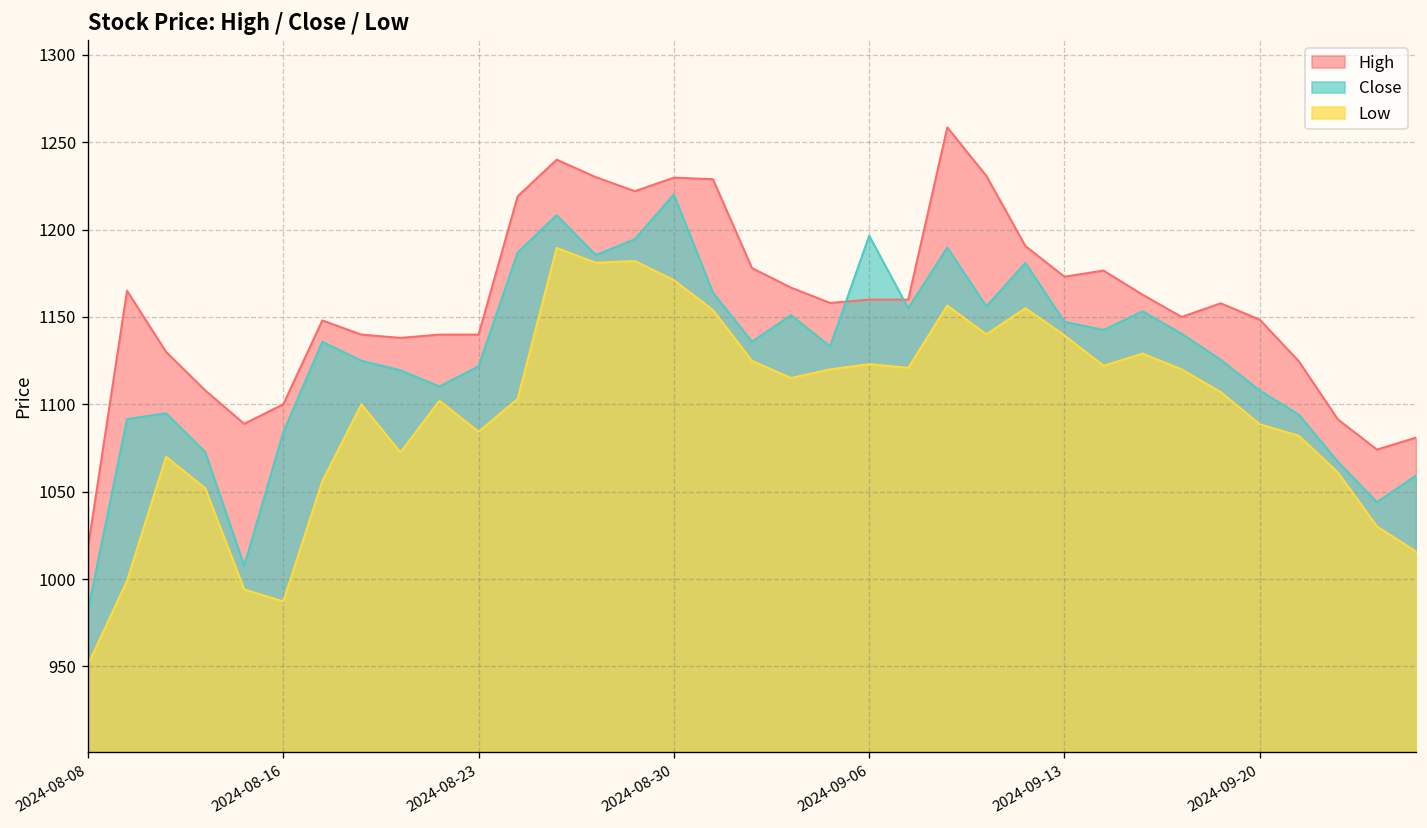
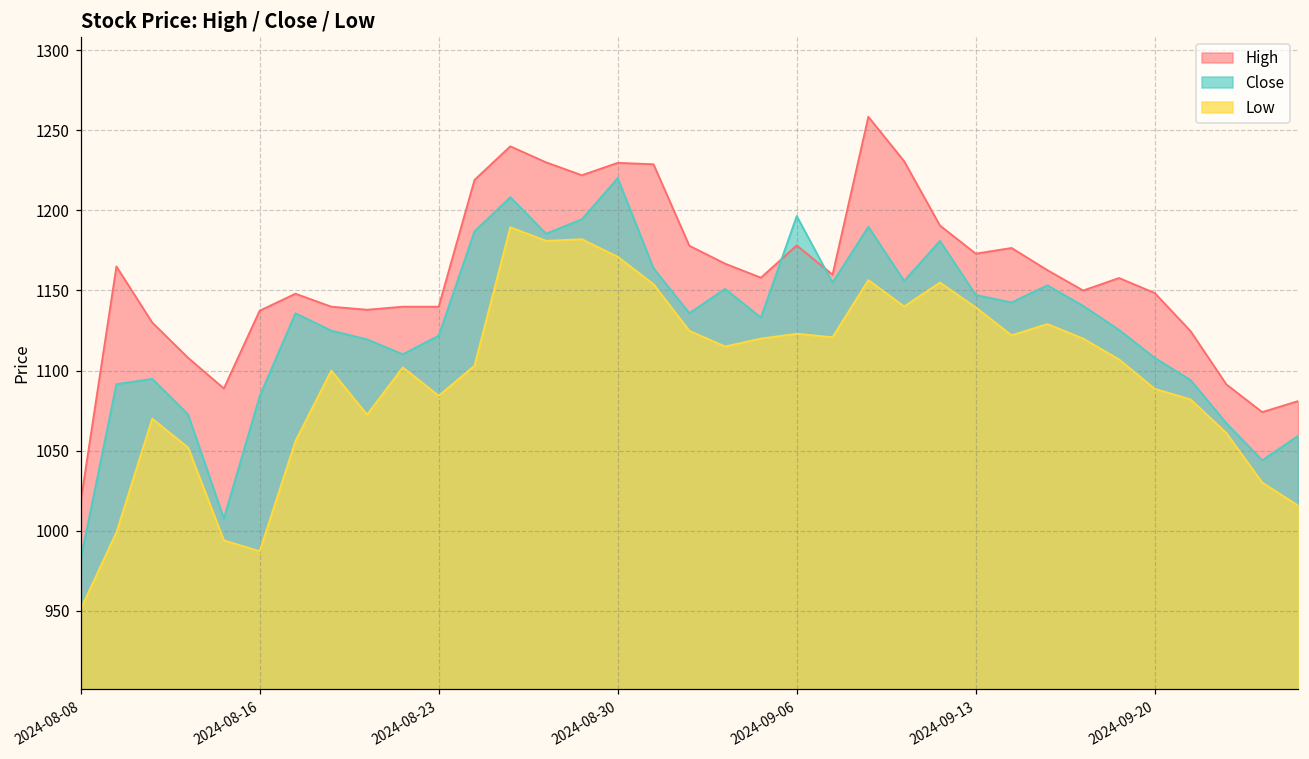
High, 2024-08-16: 1100 -> 1137
High, 2024-09-06: 1160 -> 1178
